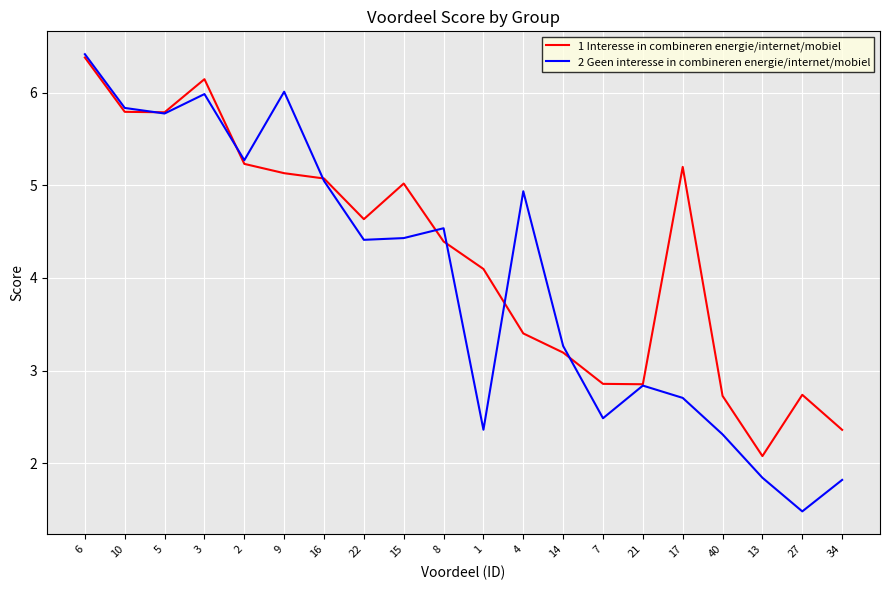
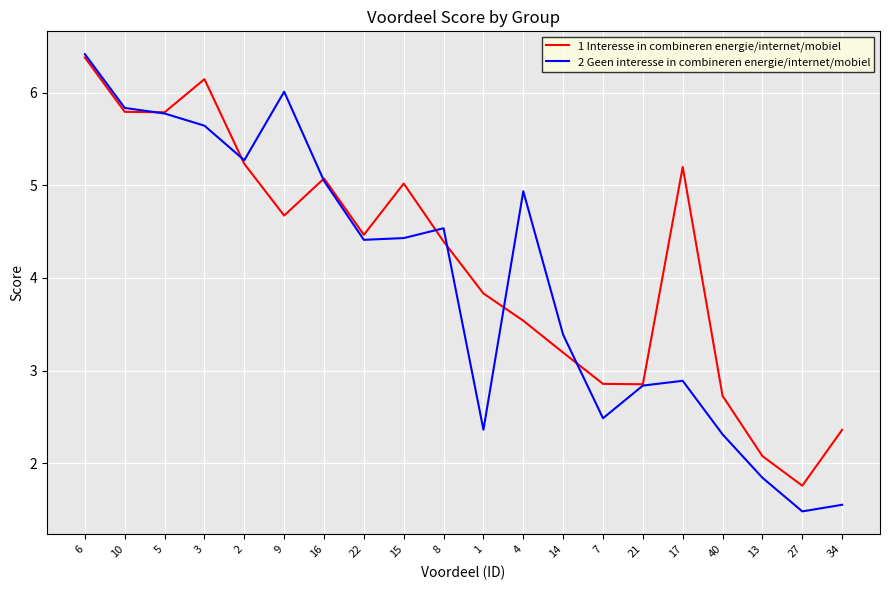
2 Geen interesse in combineren energie/internet/mobiel, 3: 6.0 -> 5.6
1 Interesse in combineren energie/internet/mobiel, 9: 5.1 -> 4.7
1 Interesse in combineren energie/internet/mobiel, 22: 4.6 -> 4.5
1 Interesse in combineren energie/internet/mobiel, 1: 4.1 -> 3.8
1 Interesse in combineren energie/internet/mobiel, 4: 3.4 -> 3.5
2 Geen interesse in combineren energie/internet/mobiel, 14: 3.3 -> 3.4
2 Geen interesse in combineren energie/internet/mobiel, 17: 2.7 -> 2.9
1 Interesse in combineren energie/internet/mobiel, 27: 2.7 -> 1.8
2 Geen interesse in combineren energie/internet/mobiel, 34: 1.8 -> 1.5
